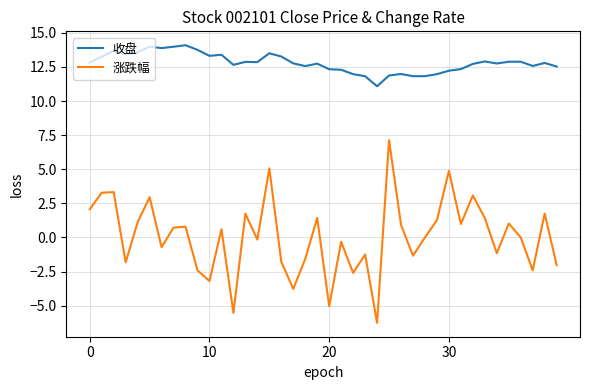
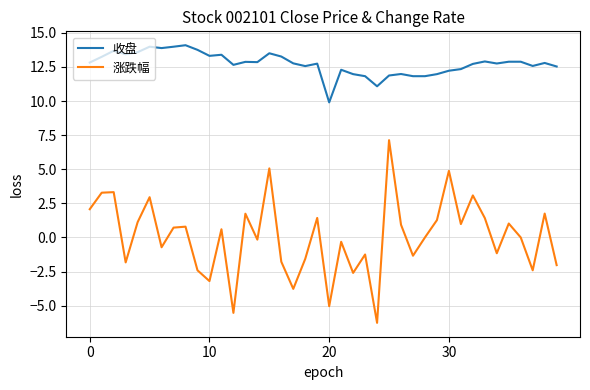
收盘, 20: 12.3 -> 9.9
